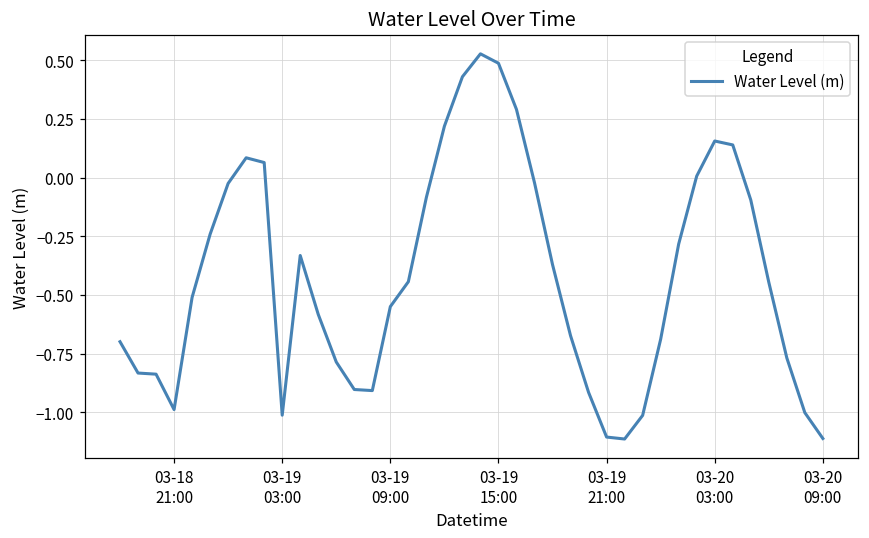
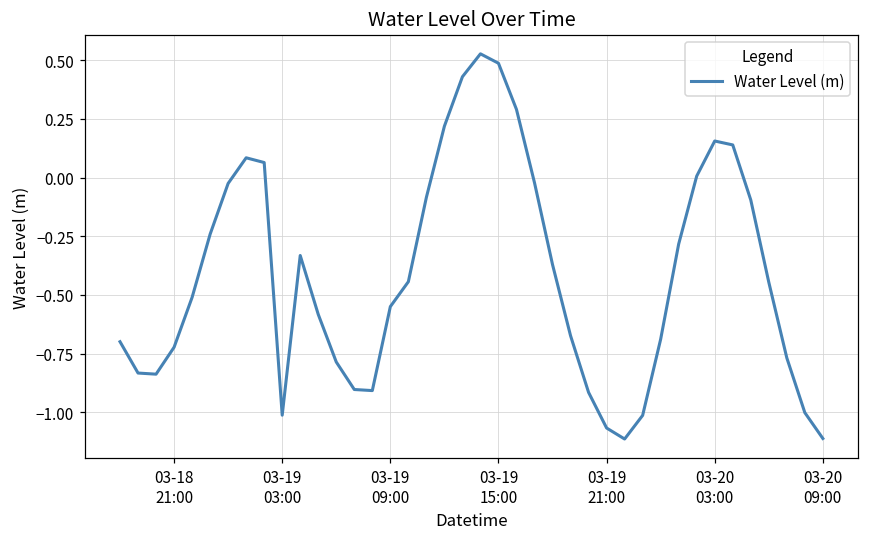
03-18 21:00: -0.99 -> -0.72
03-19 21:00: -1.11 -> -1.07
